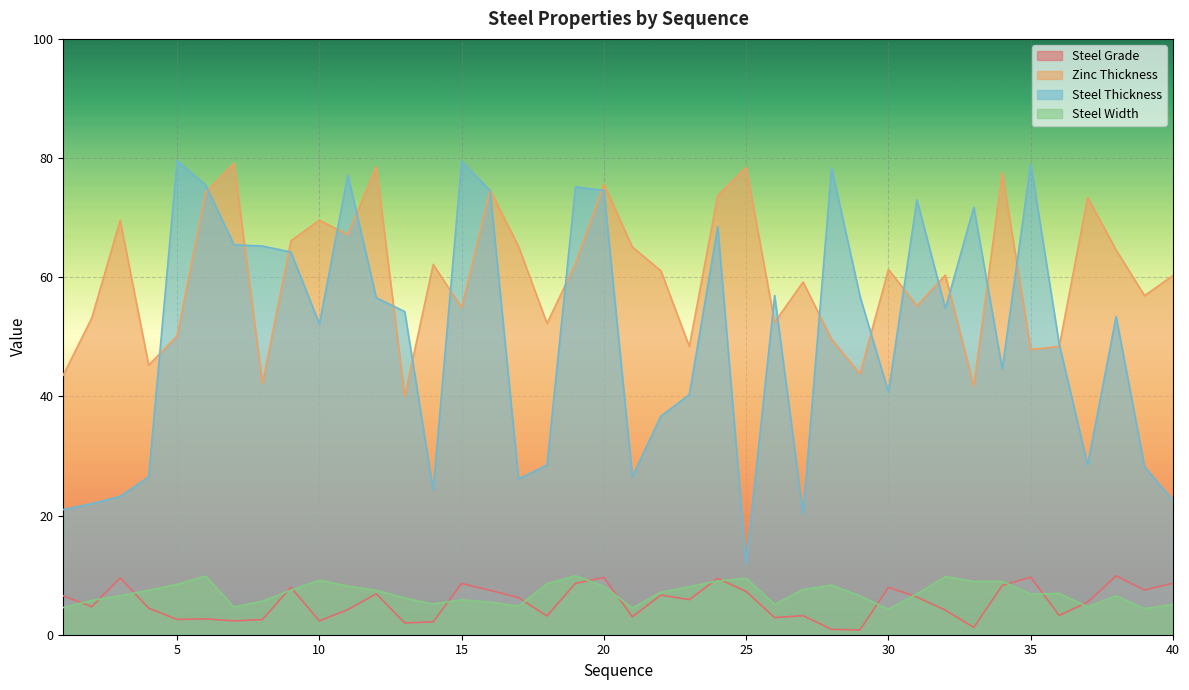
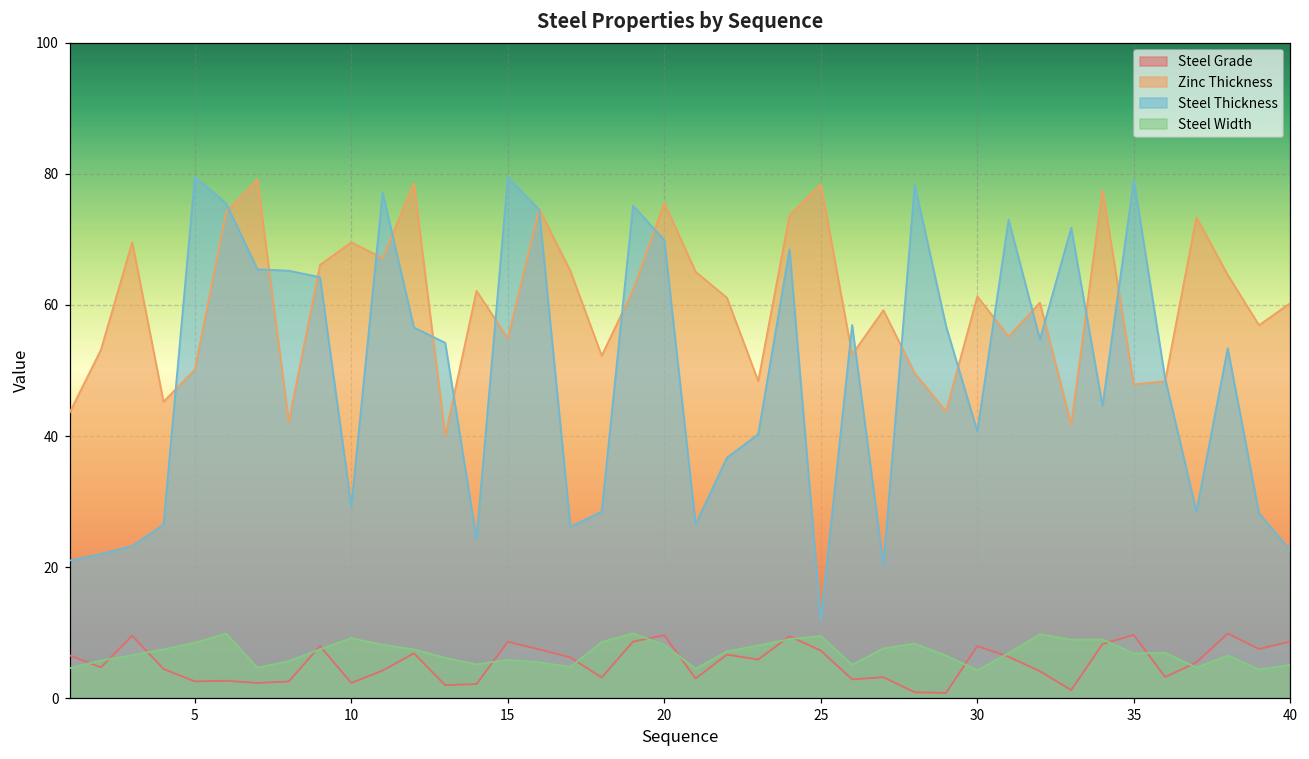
Steel Thickness, 10: 52 -> 29
Steel Thickness, 20: 75 -> 70
